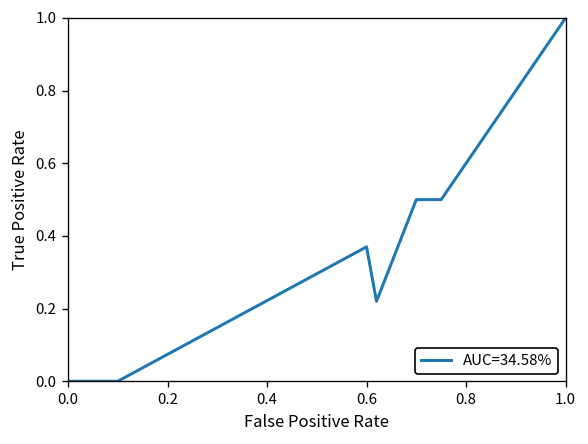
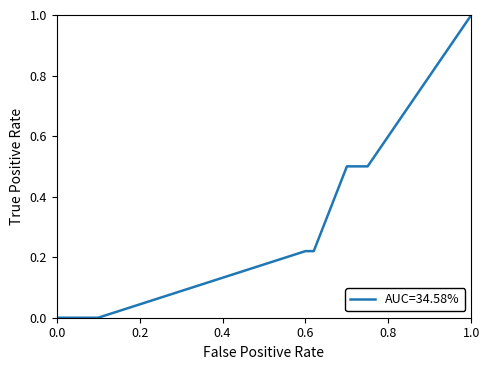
0.6: 0.37 -> 0.22
